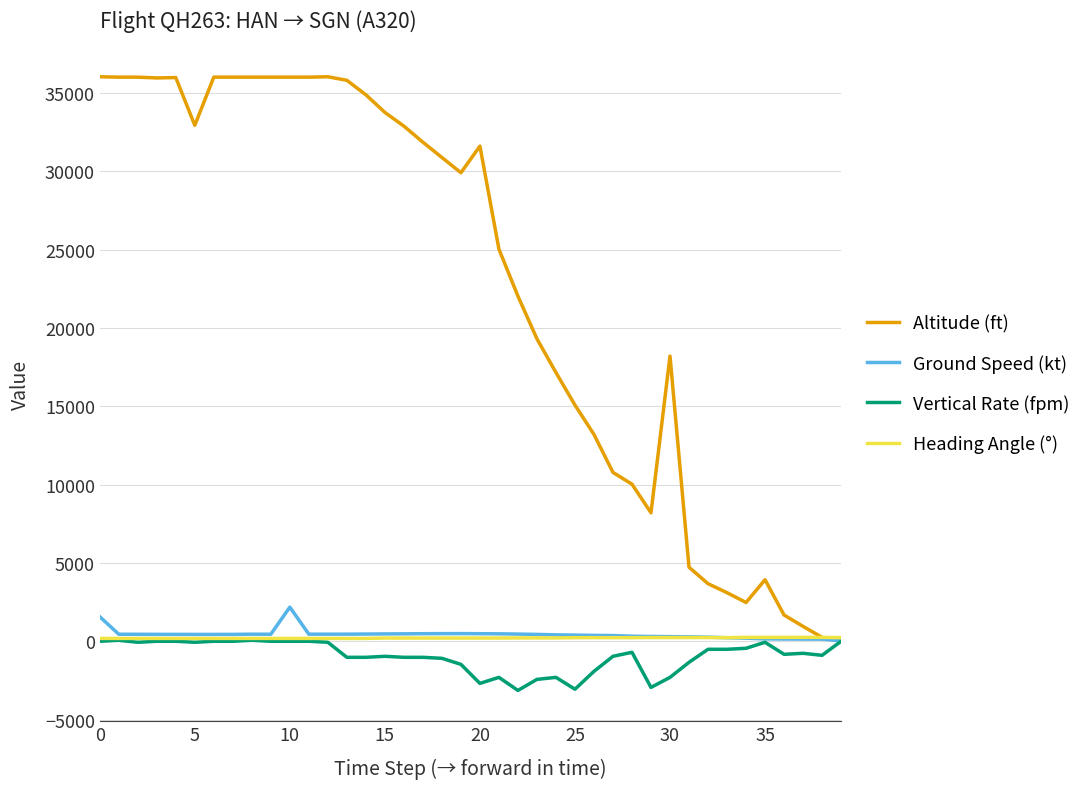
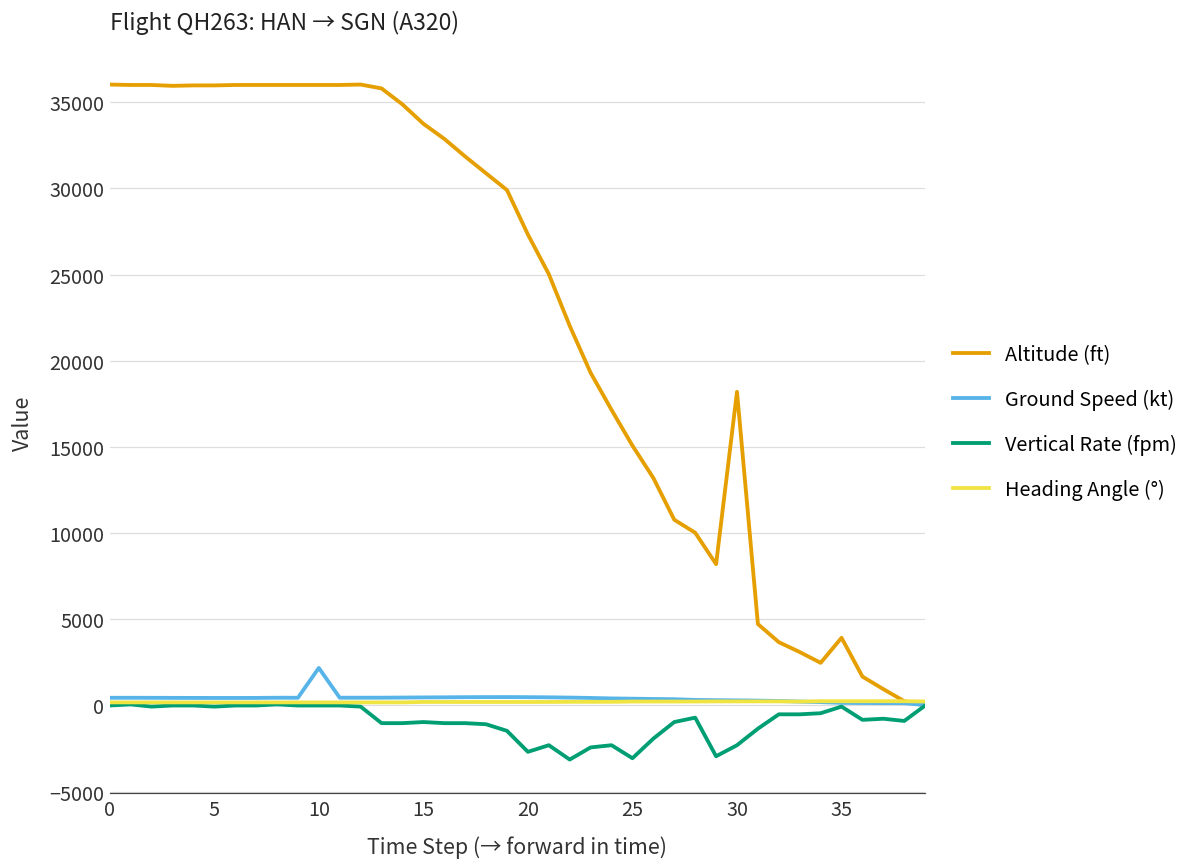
Ground Speed (kt), 0: 1600 -> 400
Altitude (ft), 5: 32900 -> 36000
Altitude (ft), 20: 31600 -> 27300
